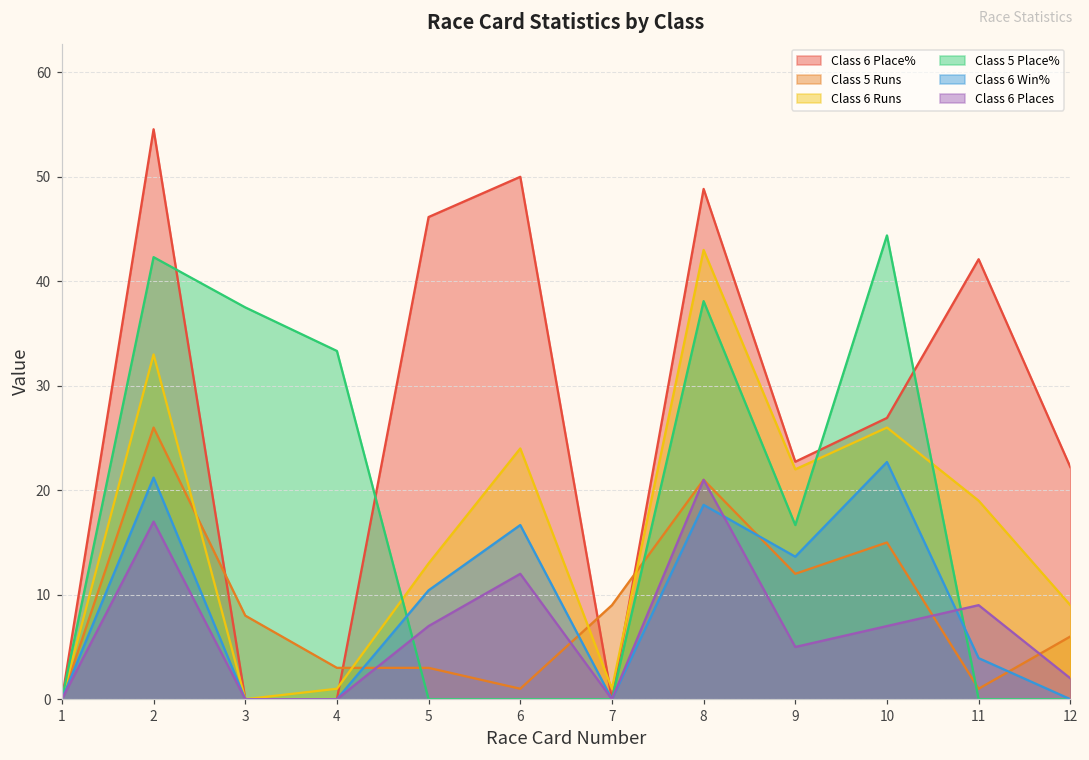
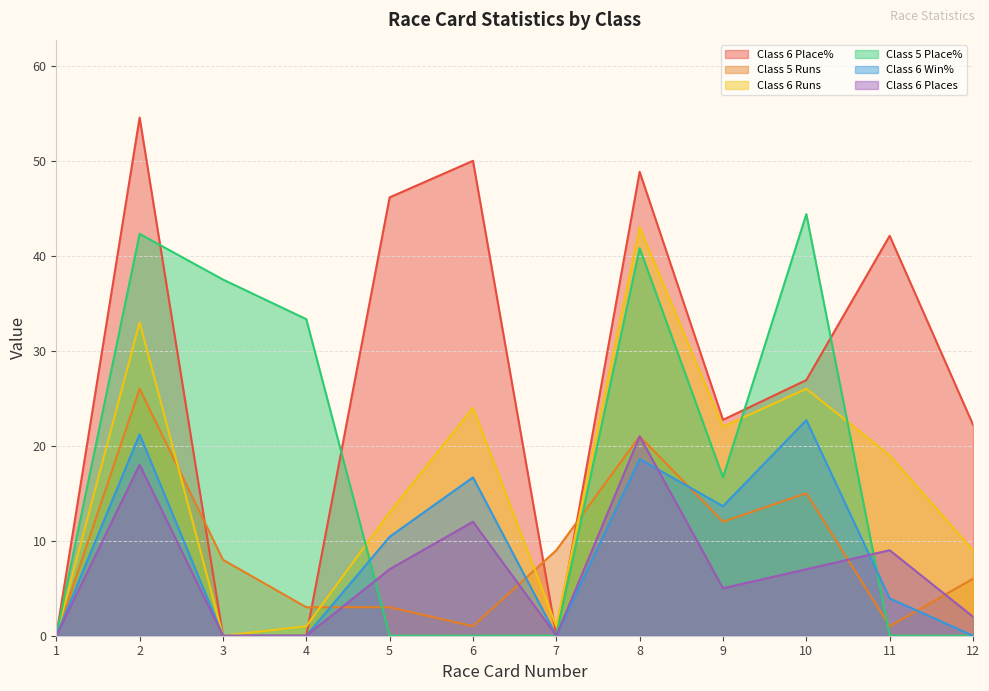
Class 6 Places, 2: 17 -> 18
Class 5 Place%, 8: 38 -> 41
